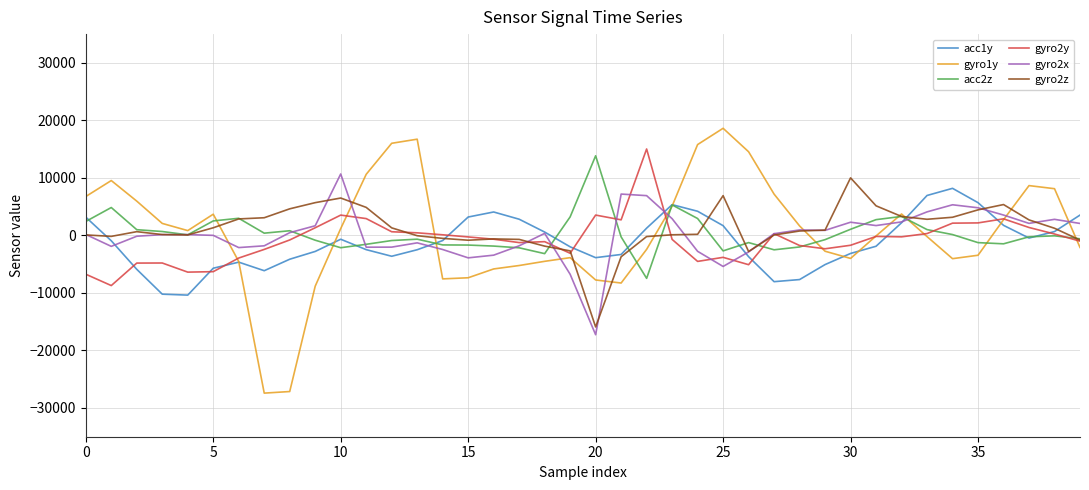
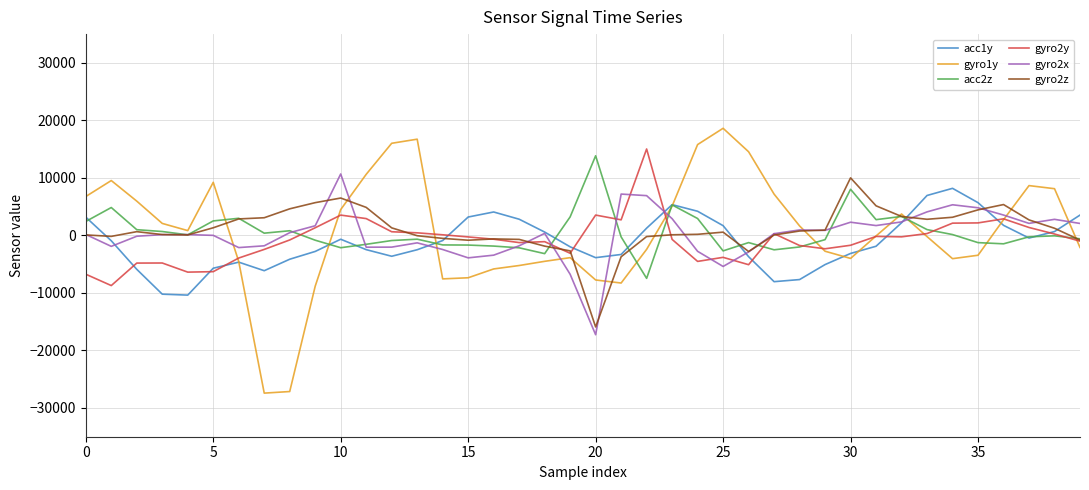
gyro1y, 5: 4000 -> 9000
gyro1y, 10: 1000 -> 4000
gyro2z, 25: 7000 -> 1000
acc2z, 30: 1000 -> 8000
